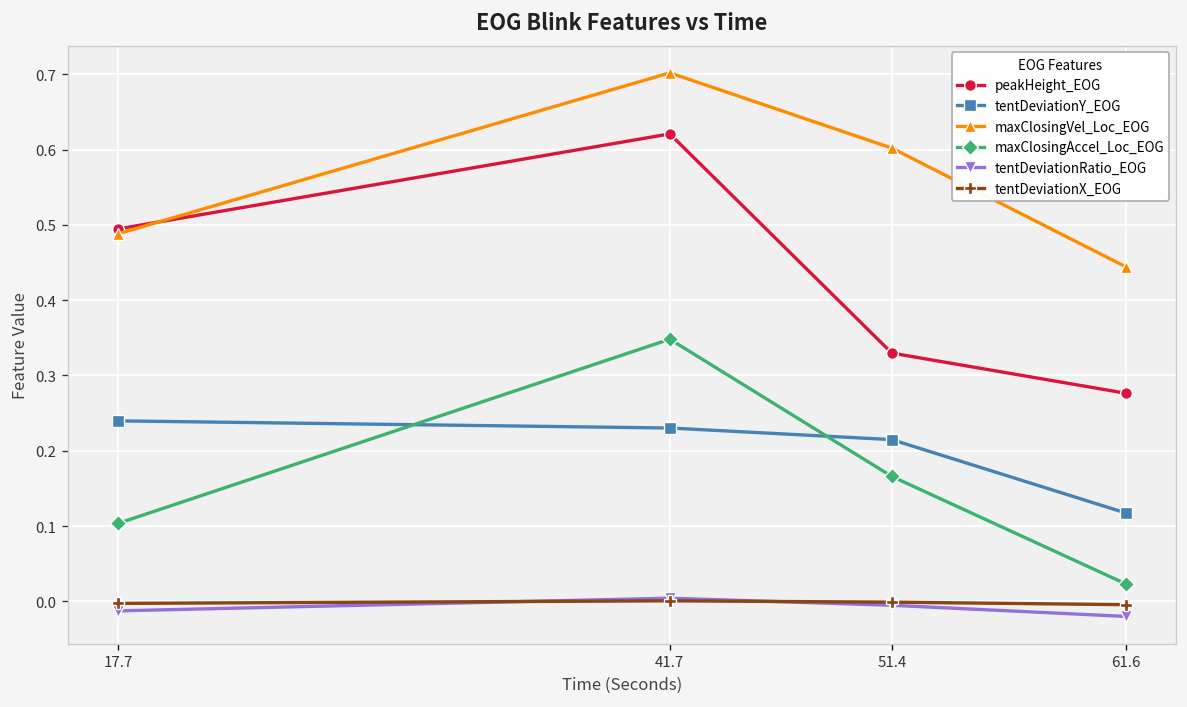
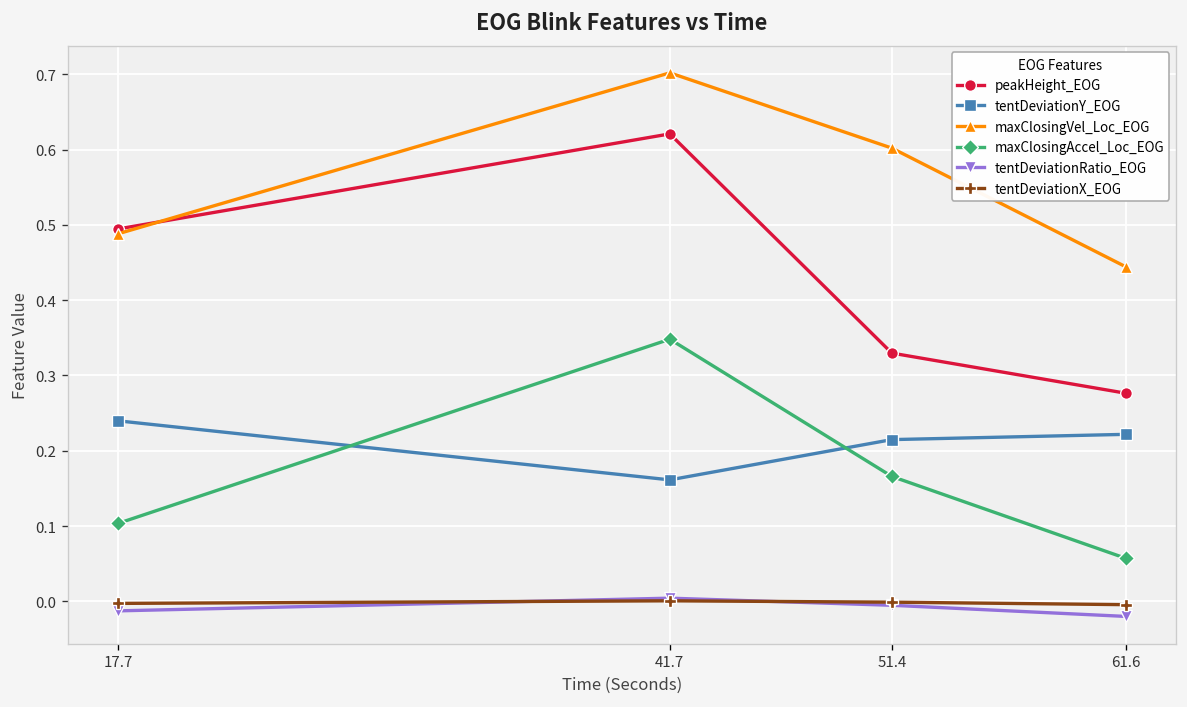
tentDeviationY_EOG, 41.7: 0.23 -> 0.16
tentDeviationY_EOG, 61.6: 0.12 -> 0.22
maxClosingAccel_Loc_EOG, 61.6: 0.02 -> 0.06
